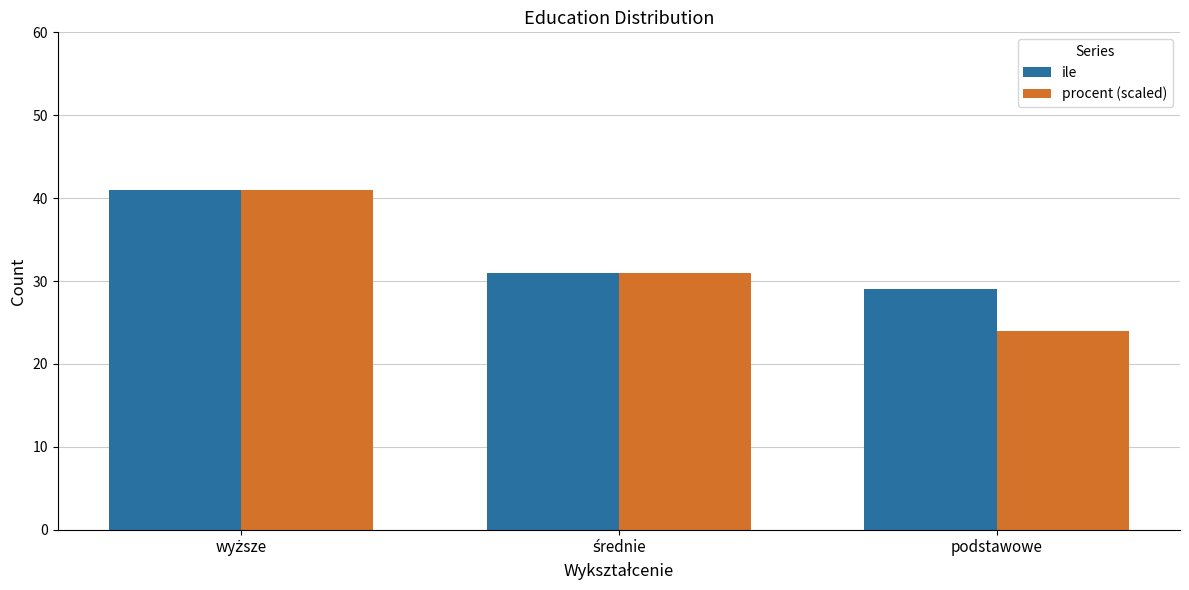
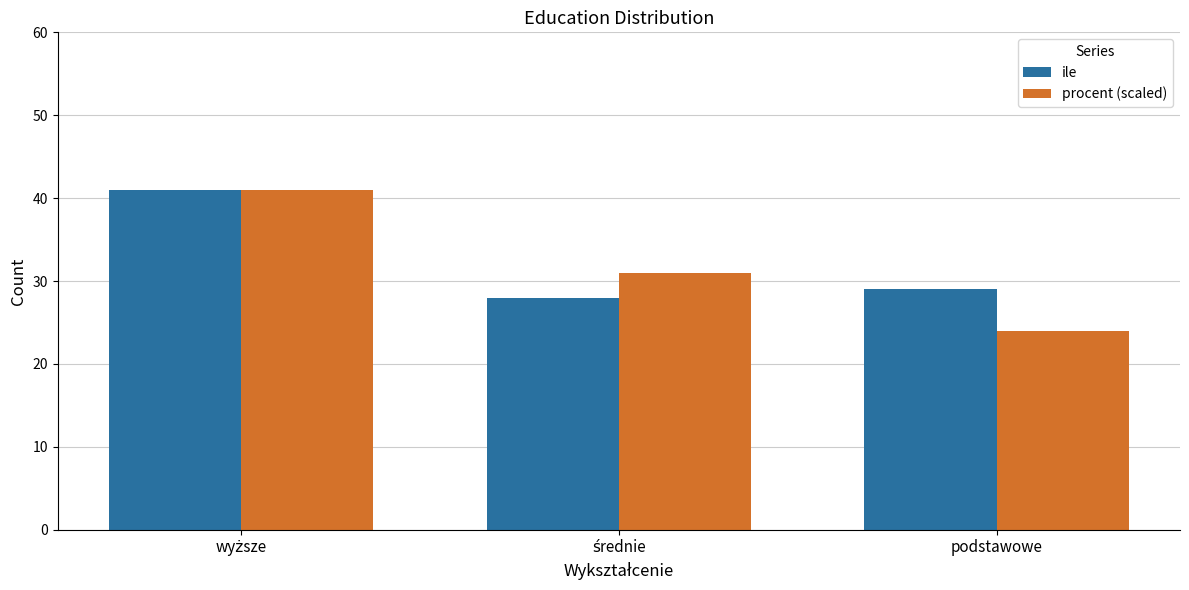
ile, średnie: 31 -> 28
